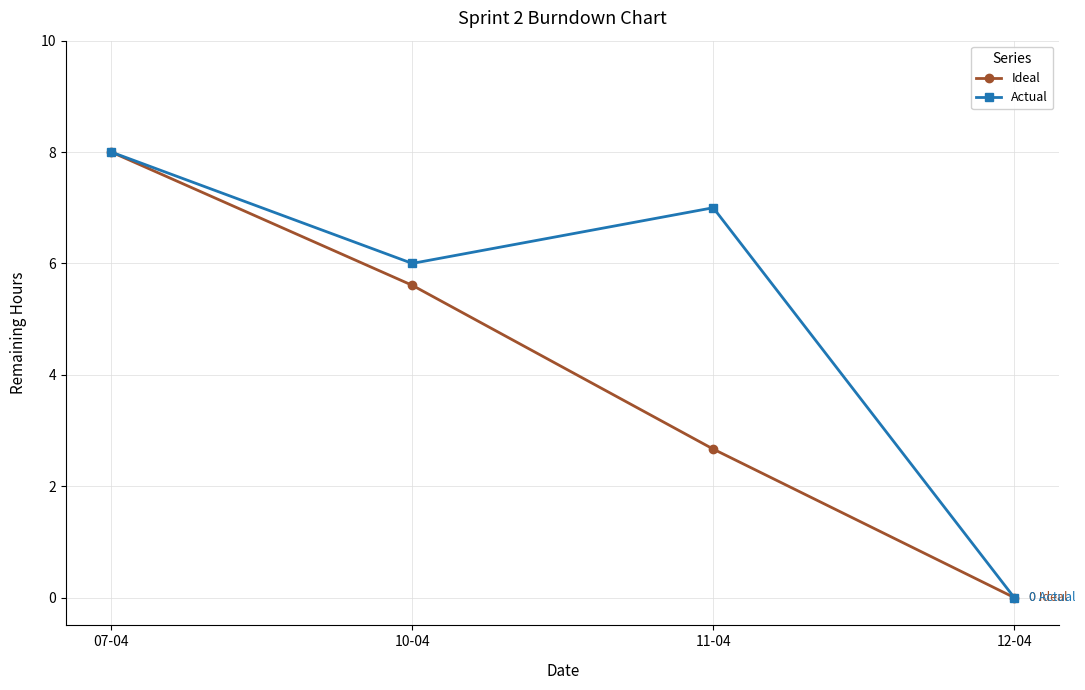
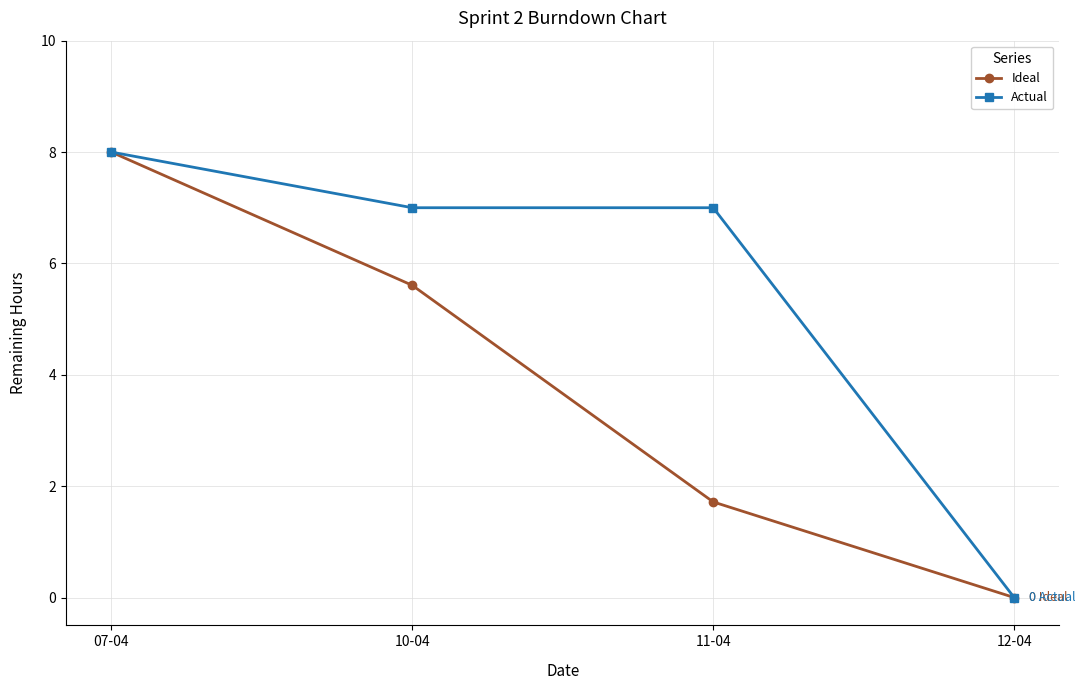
Actual, 10-04: 6 -> 7
Ideal, 11-04: 2.7 -> 1.7
